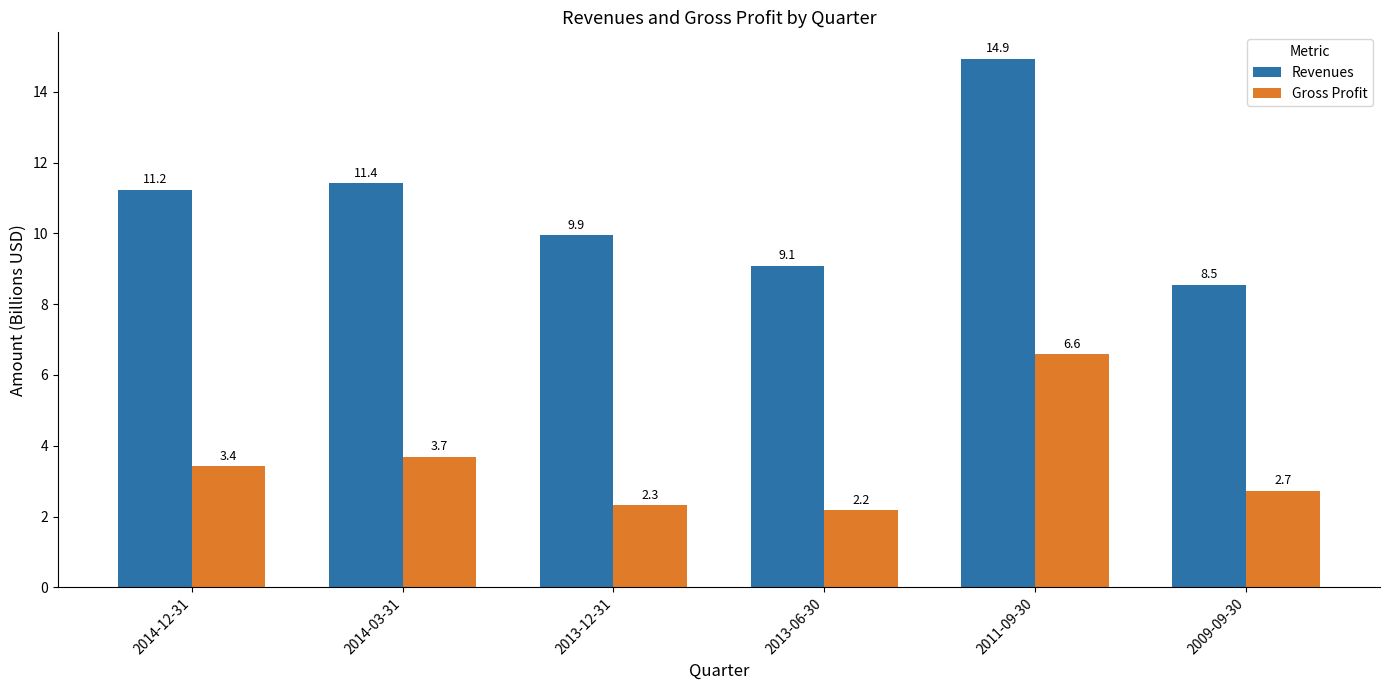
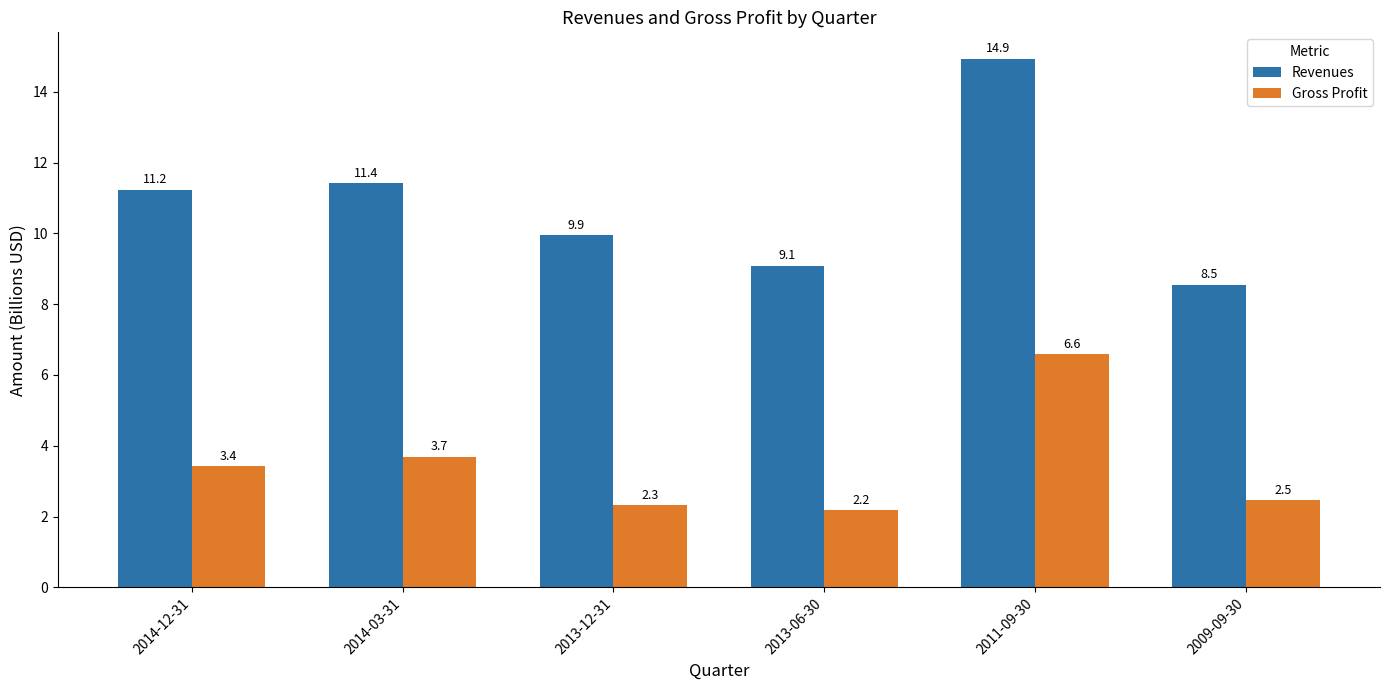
Gross Profit, 2009-09-30: 2.7 -> 2.5
